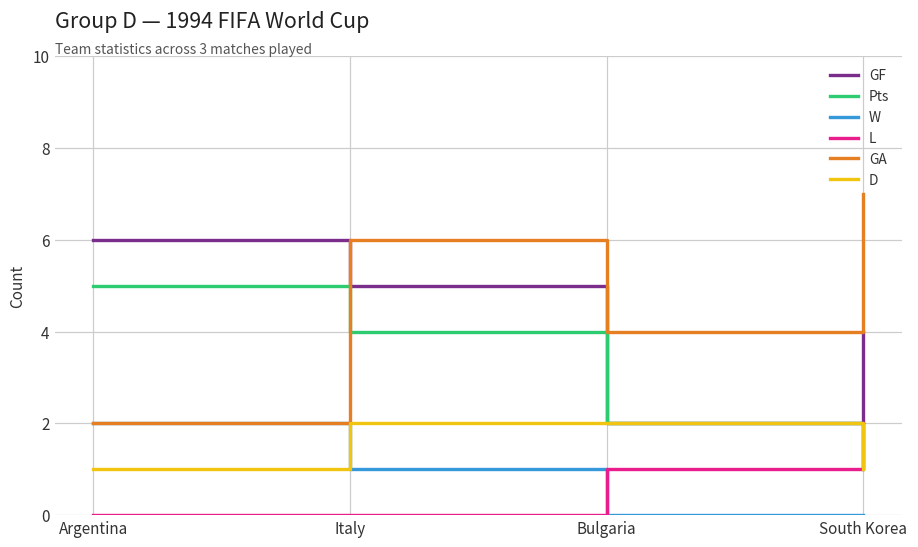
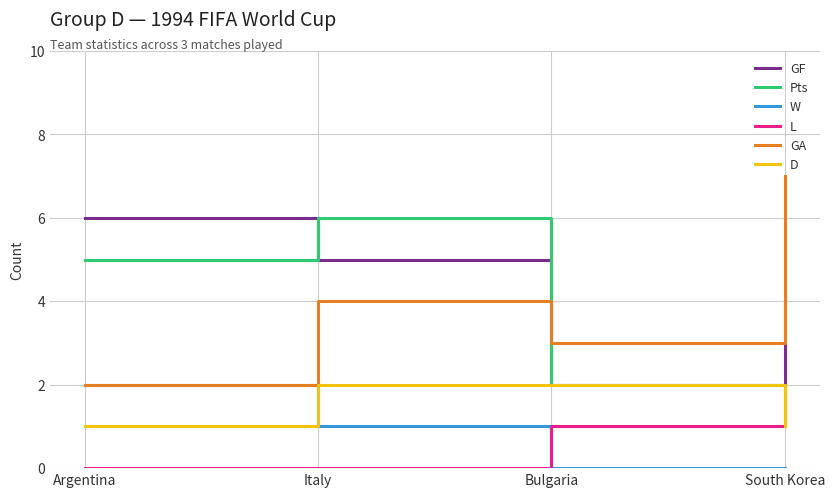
Pts, Italy: 4 -> 6
GA, Italy: 6 -> 4
GA, Bulgaria: 4 -> 3
